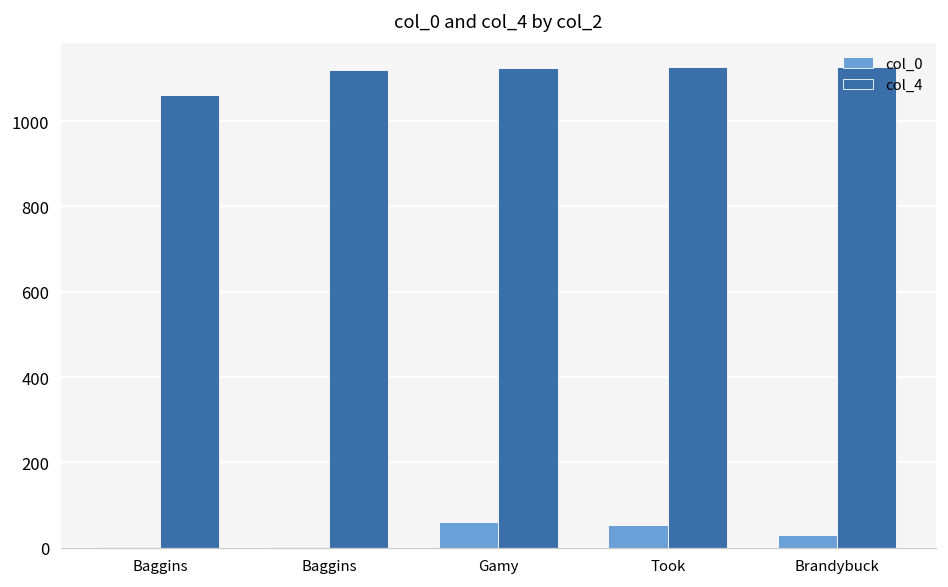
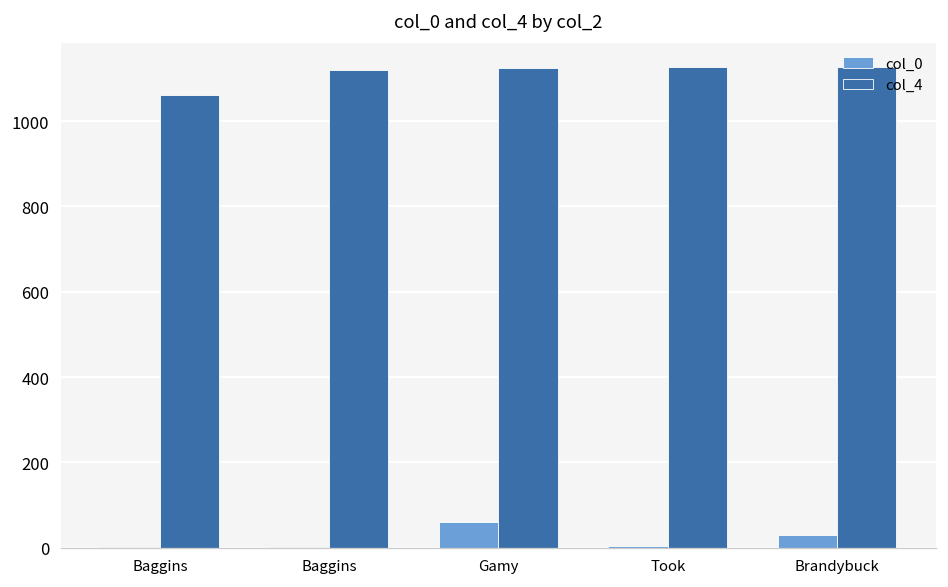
col_0, Took: 50 -> 0
